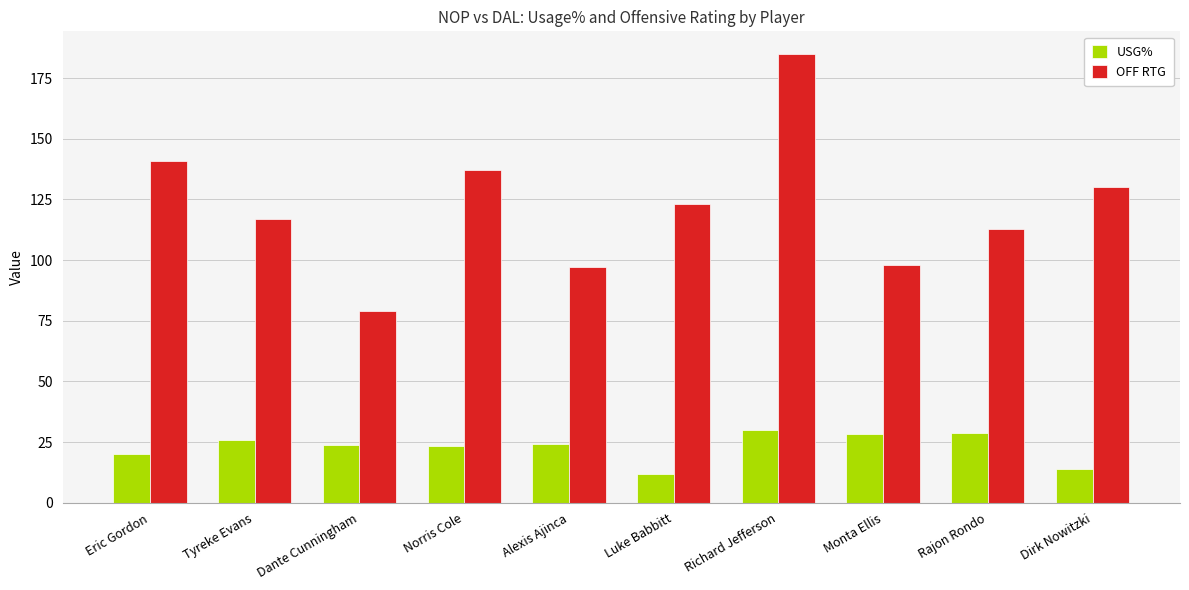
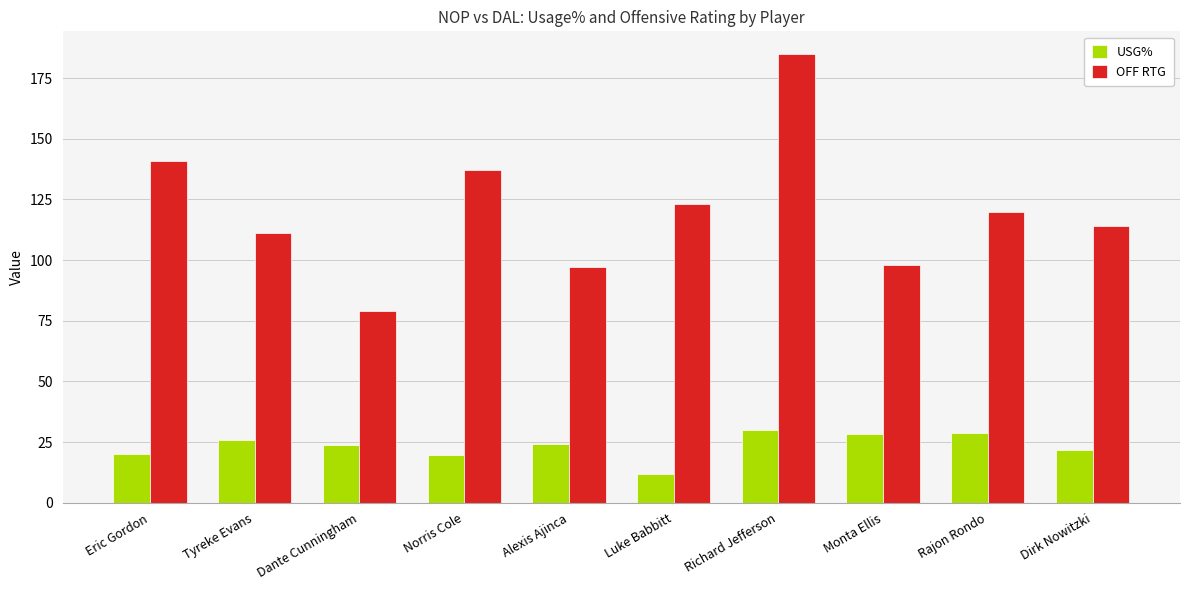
OFF RTG, Tyreke Evans: 117 -> 111
USG%, Norris Cole: 23 -> 20
OFF RTG, Rajon Rondo: 113 -> 120
USG%, Dirk Nowitzki: 14 -> 22
OFF RTG, Dirk Nowitzki: 130 -> 114
